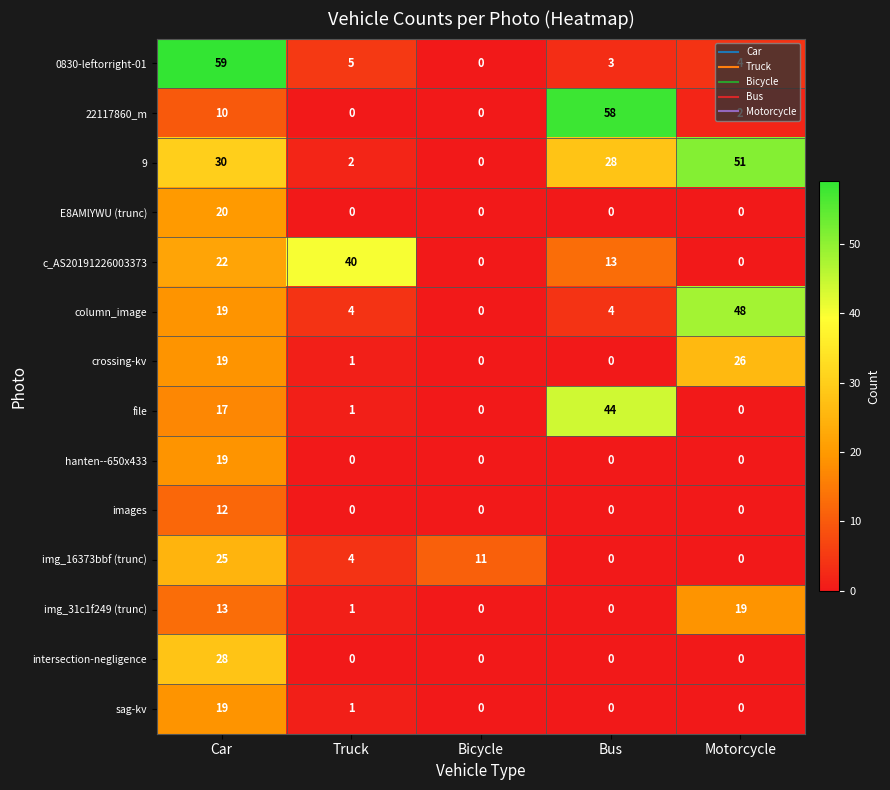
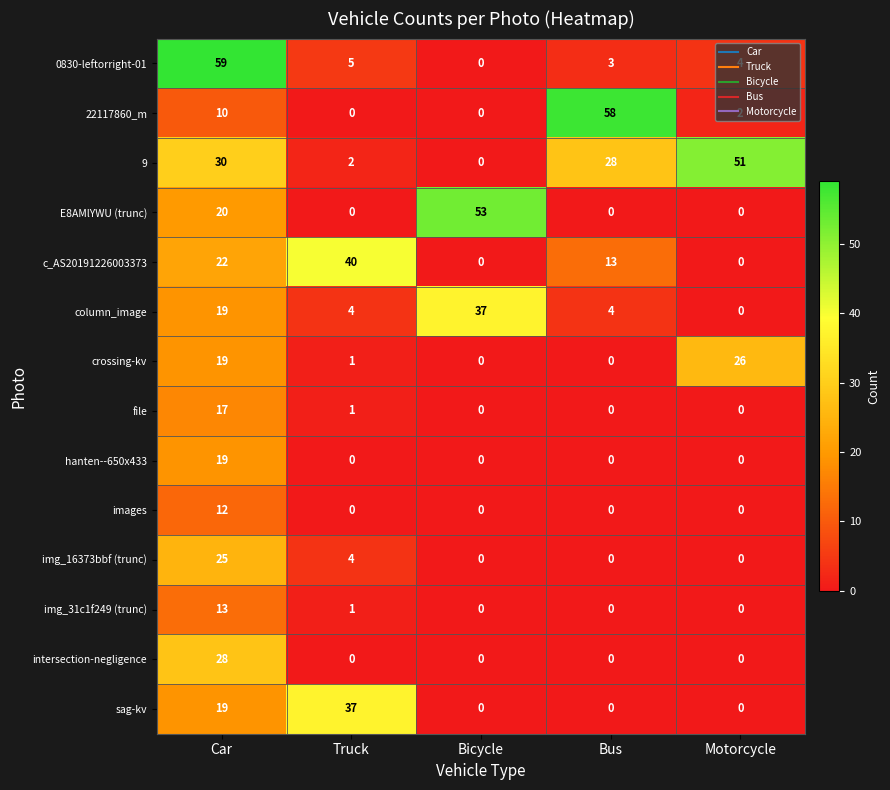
E8AMlYWU (trunc), Bicycle: 0 -> 53
column_image, Bicycle: 0 -> 37
column_image, Motorcycle: 48 -> 0
file, Bus: 44 -> 0
img_16373bbf (trunc), Bicycle: 11 -> 0
img_31c1f249 (trunc), Motorcycle: 19 -> 0
sag-kv, Truck: 1 -> 37
